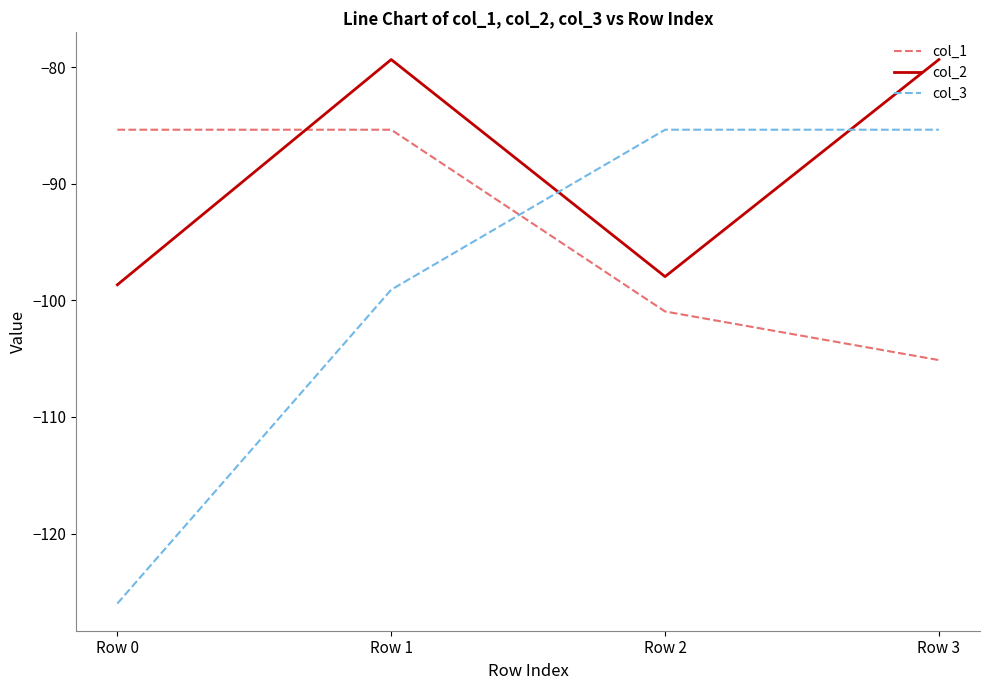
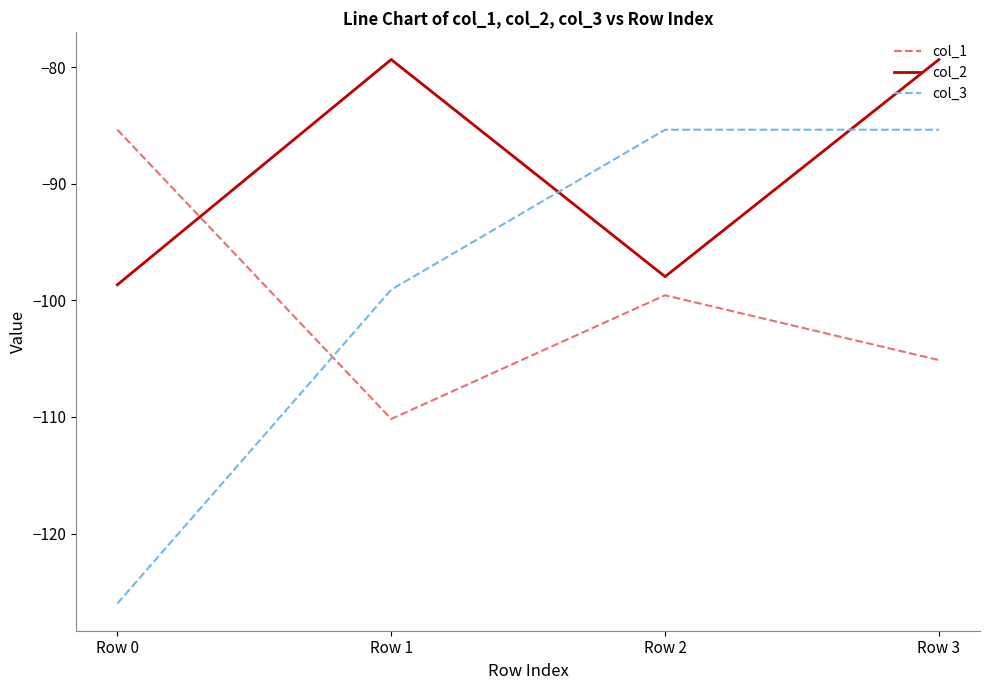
col_1, Row 1: -85.4 -> -110.2
col_1, Row 2: -101.0 -> -99.6
